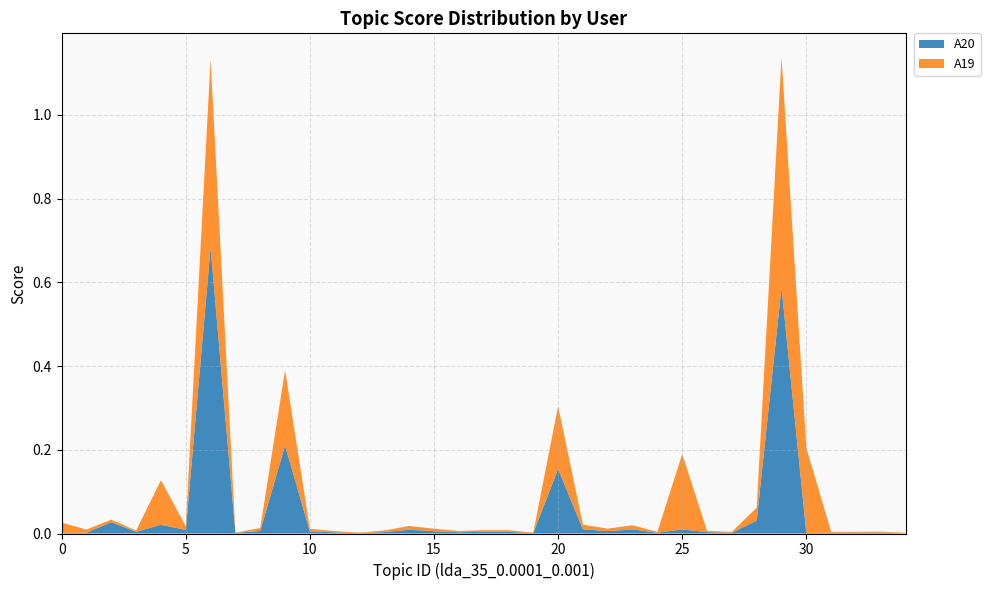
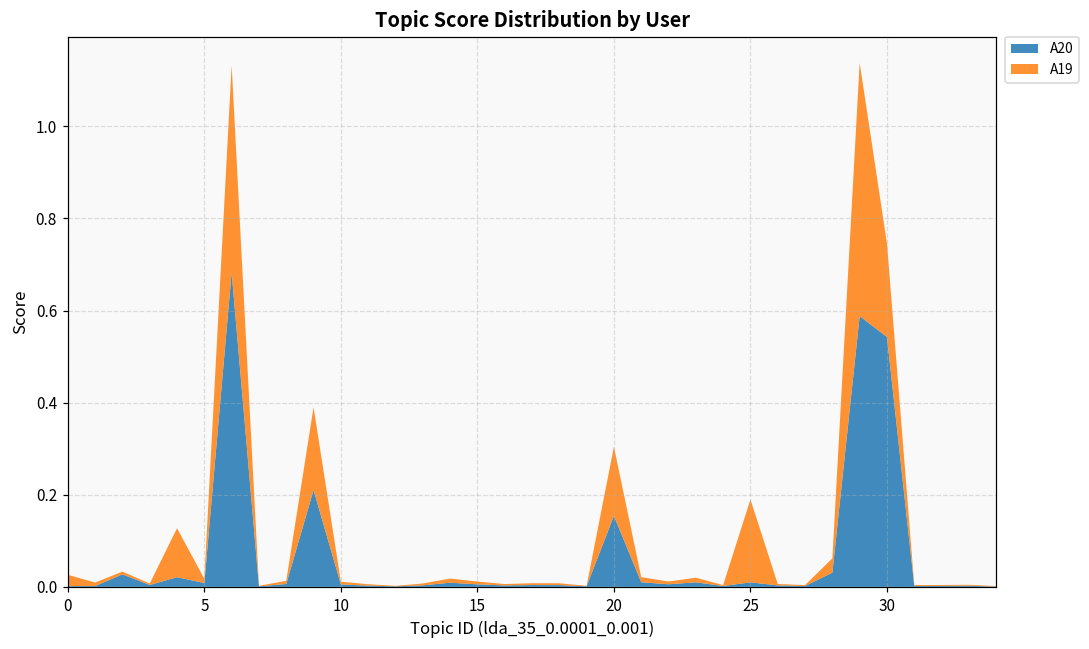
A20, 30: 0.00 -> 0.54
